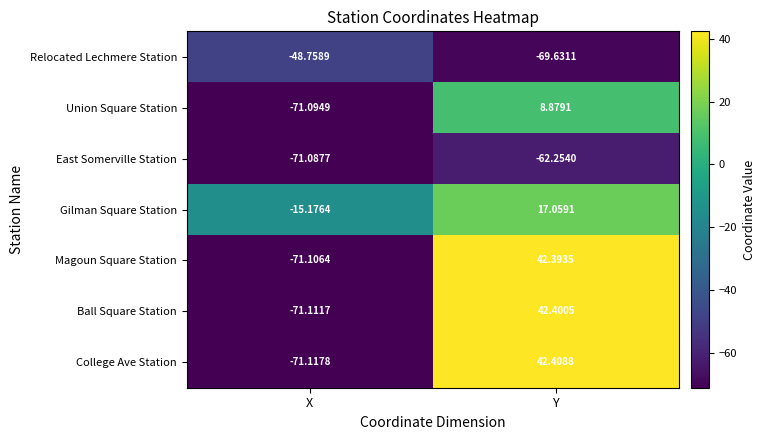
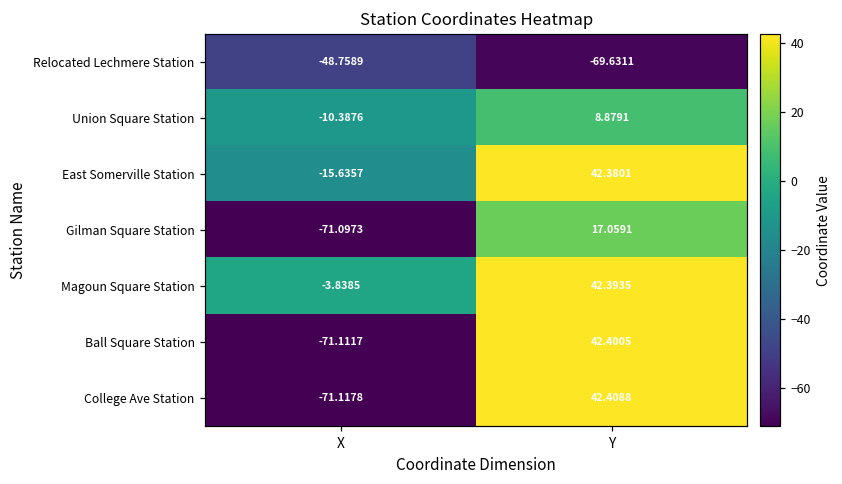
Union Square Station, X: -71.0949 -> -10.3876
East Somerville Station, X: -71.0877 -> -15.6357
East Somerville Station, Y: -62.2540 -> 42.3801
Gilman Square Station, X: -15.1764 -> -71.0973
Magoun Square Station, X: -71.1064 -> -3.8385
